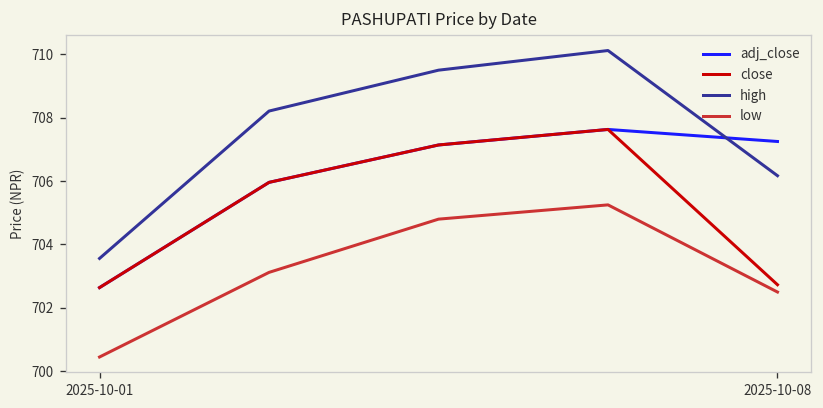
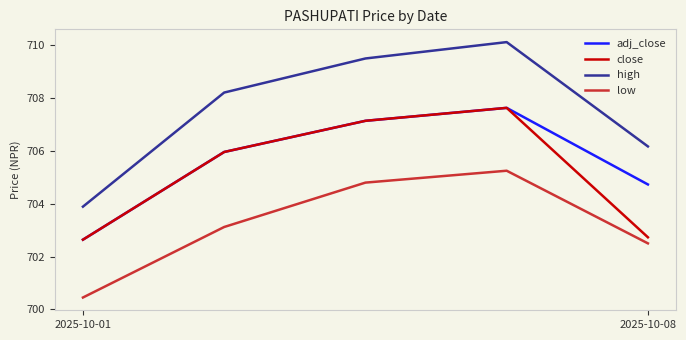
high, 2025-10-01: 703.6 -> 703.9
adj_close, 2025-10-08: 707.3 -> 704.7
